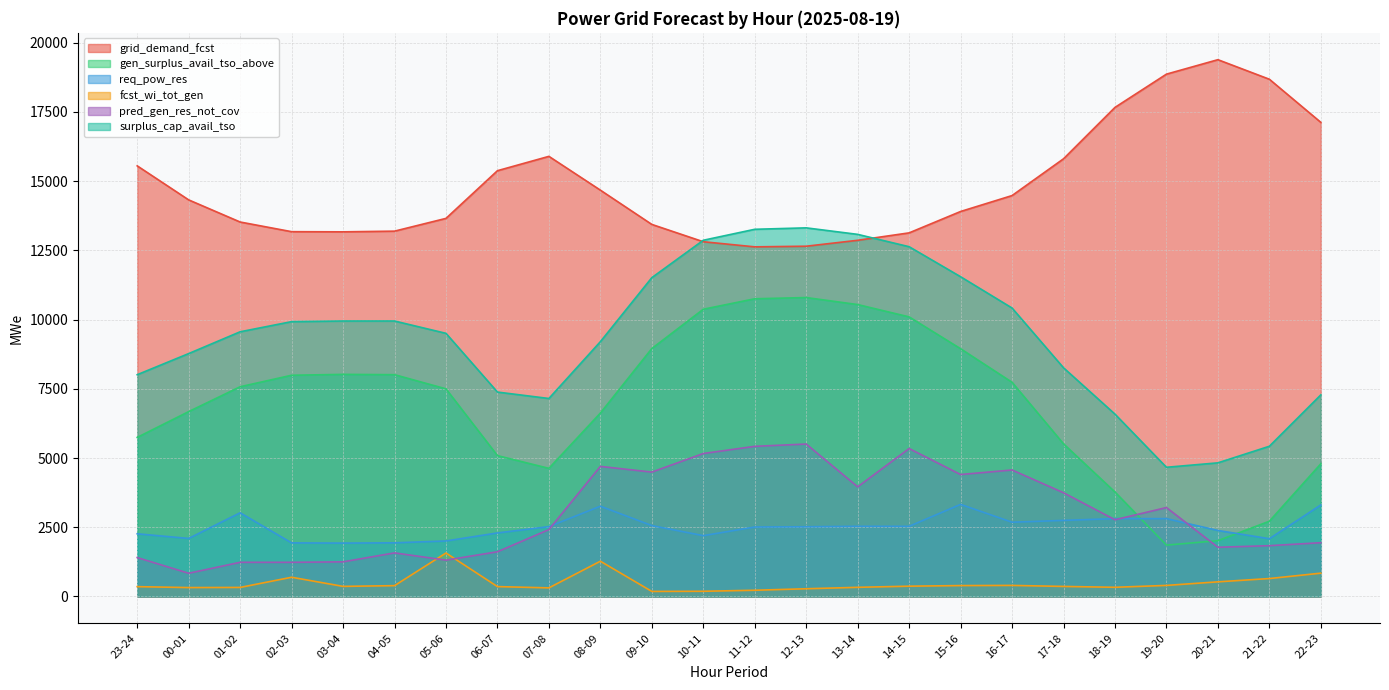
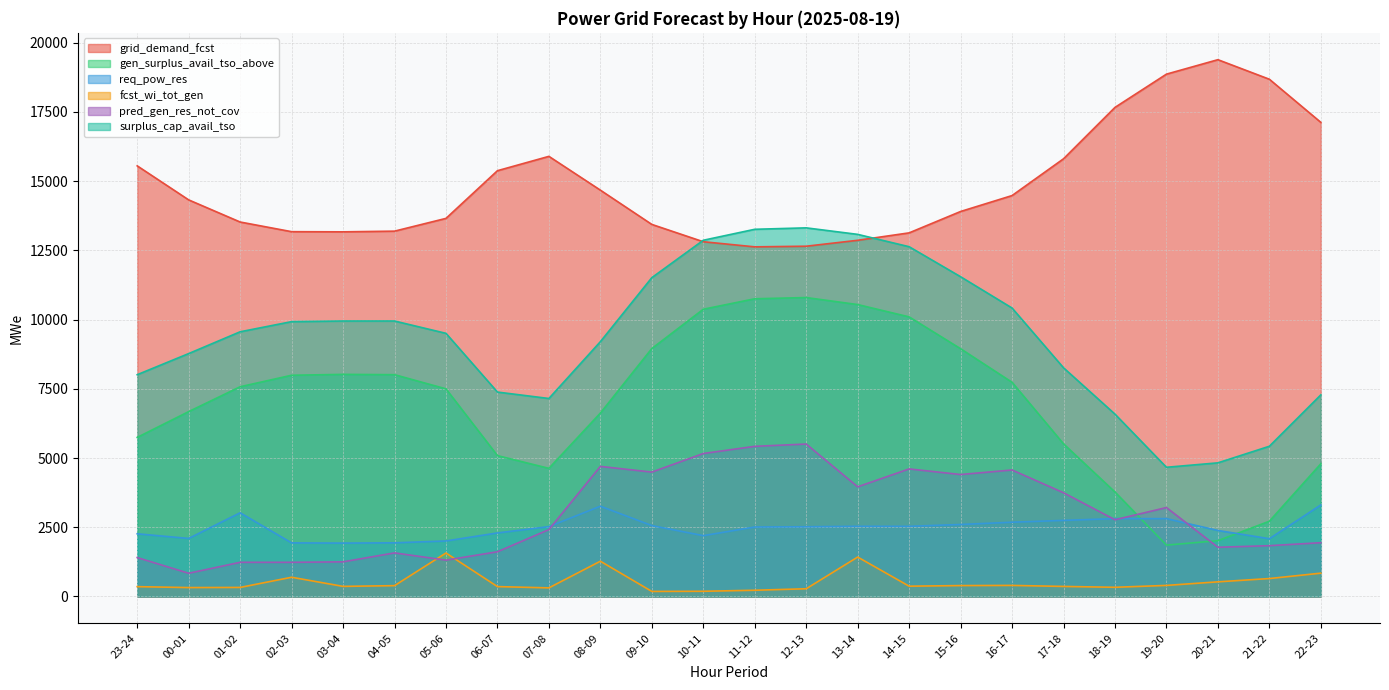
fcst_wi_tot_gen, 13-14: 300 -> 1400
pred_gen_res_not_cov, 14-15: 5300 -> 4600
req_pow_res, 15-16: 3300 -> 2600
